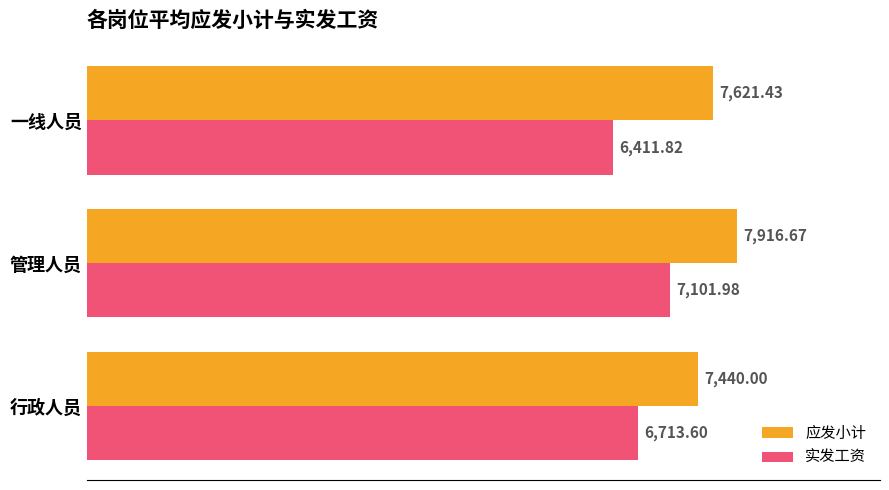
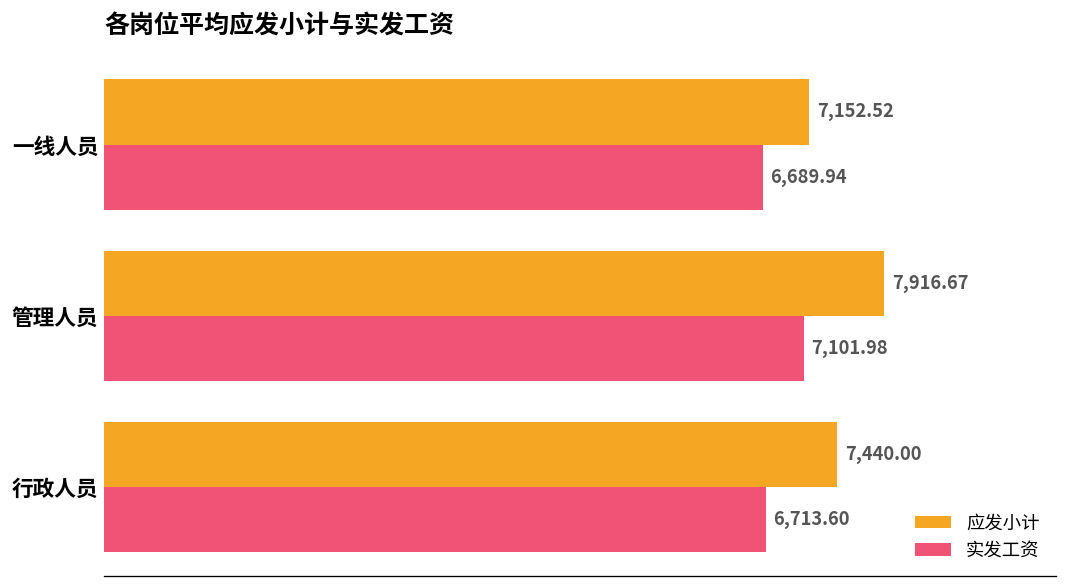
应发小计, 一线人员: 7,621.43 -> 7,152.52
实发工资, 一线人员: 6,411.82 -> 6,689.94
